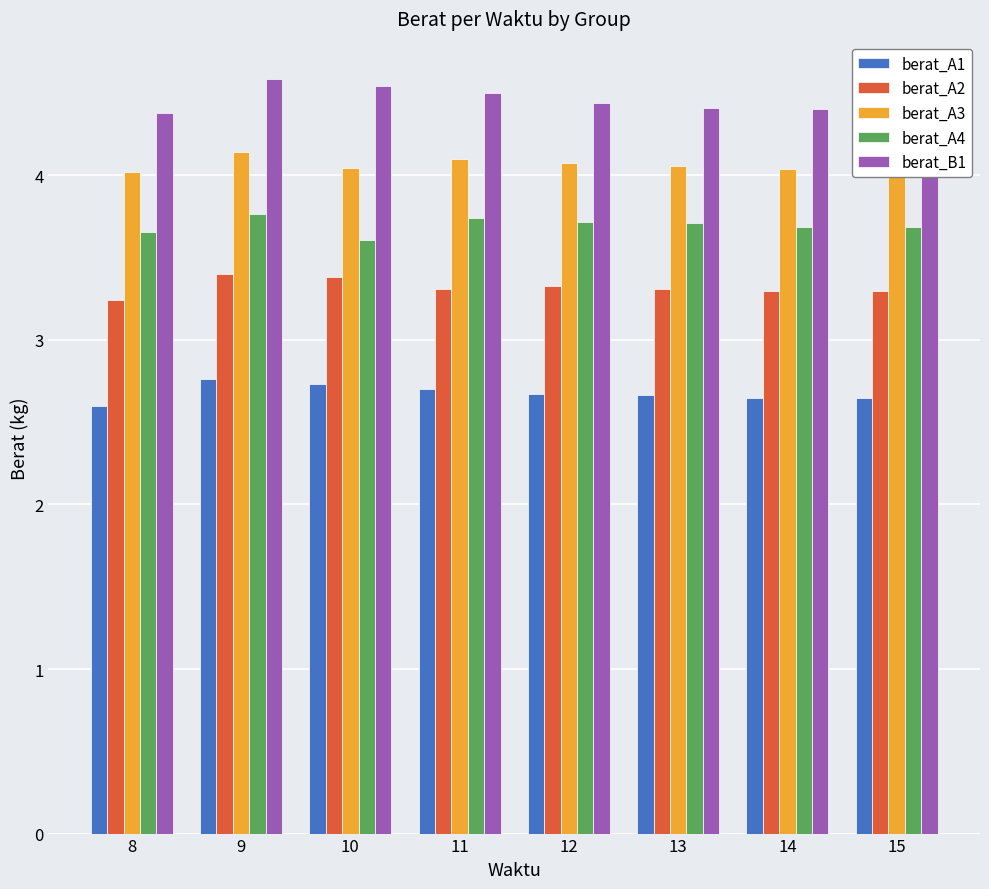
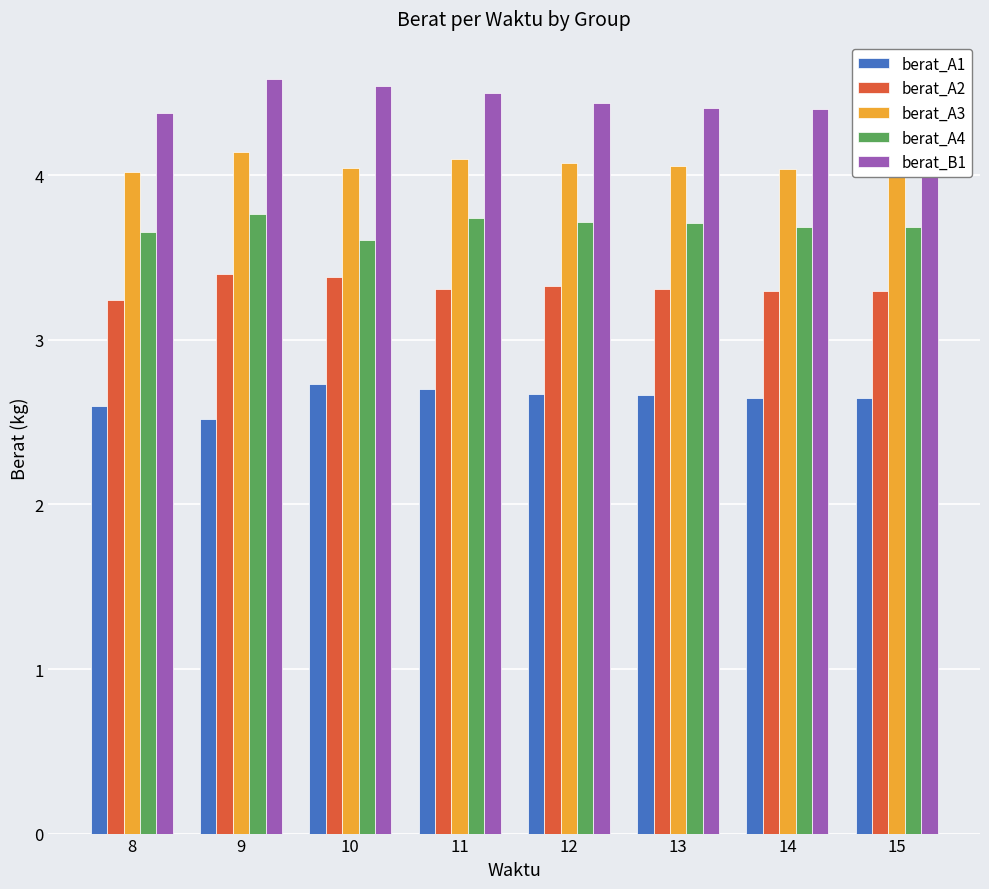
berat_A1, 9: 2.76 -> 2.52
